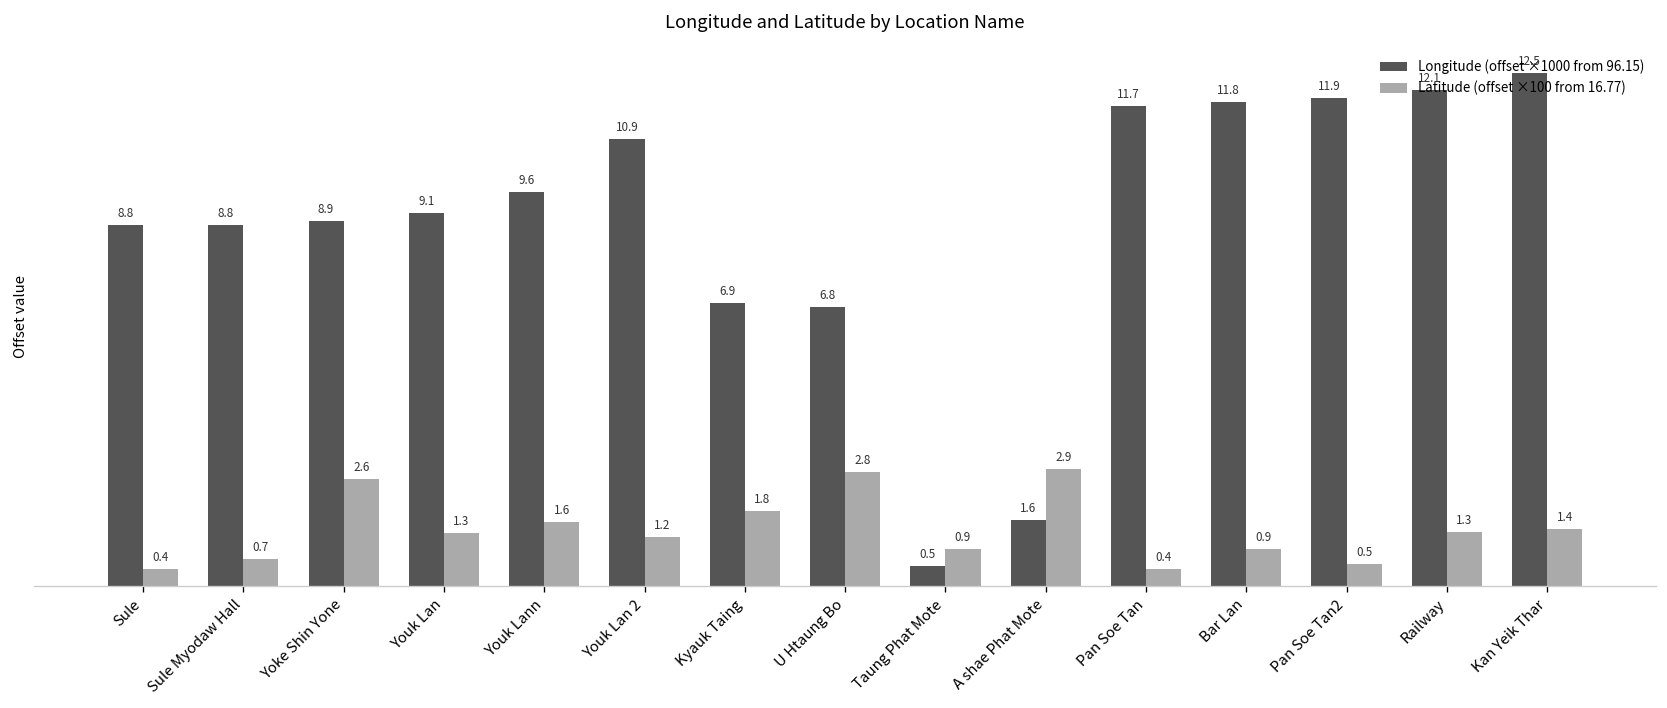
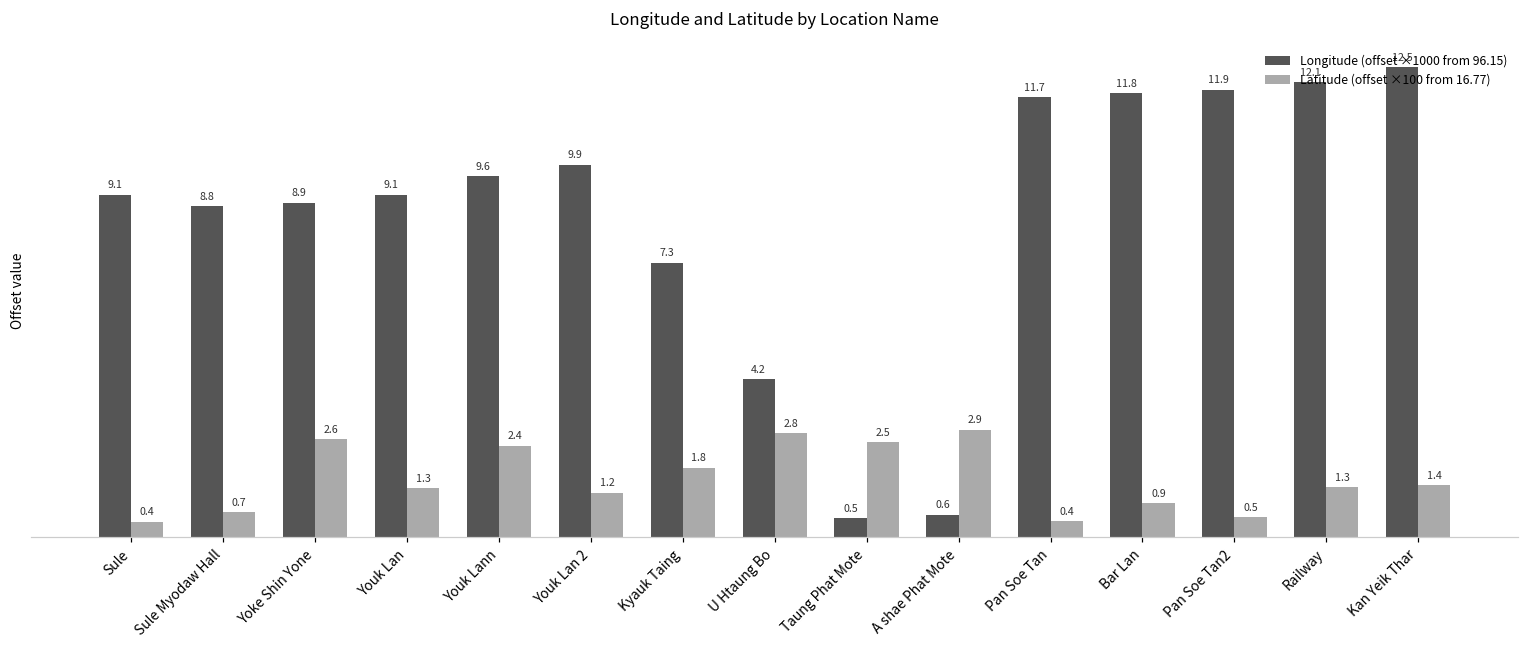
Longitude (offset ×1000 from 96.15), Sule: 8.8 -> 9.1
Latitude (offset ×100 from 16.77), Youk Lann: 1.6 -> 2.4
Longitude (offset ×1000 from 96.15), Youk Lan 2: 10.9 -> 9.9
Longitude (offset ×1000 from 96.15), Kyauk Taing: 6.9 -> 7.3
Longitude (offset ×1000 from 96.15), U Htaung Bo: 6.8 -> 4.2
Latitude (offset ×100 from 16.77), Taung Phat Mote: 0.9 -> 2.5
Longitude (offset ×1000 from 96.15), A shae Phat Mote: 1.6 -> 0.6
